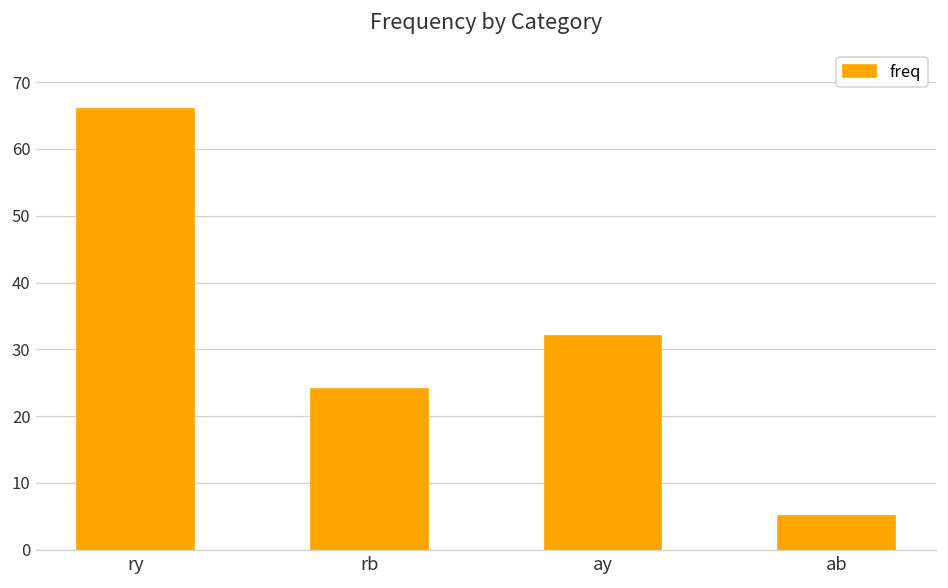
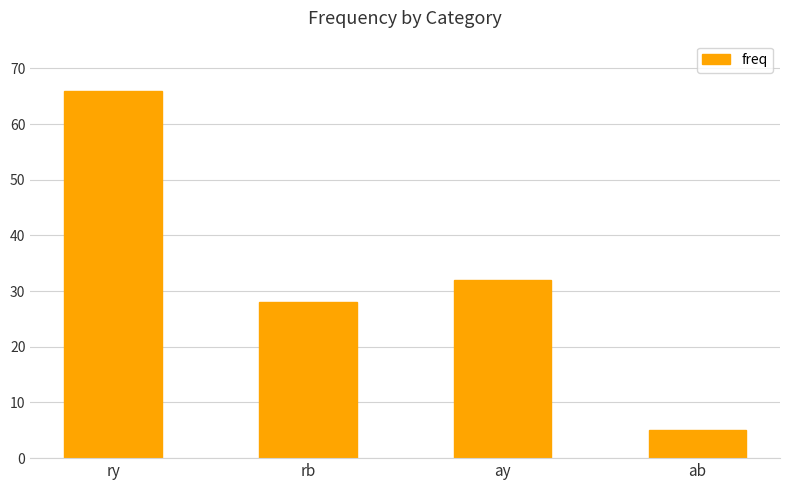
rb: 24 -> 28
